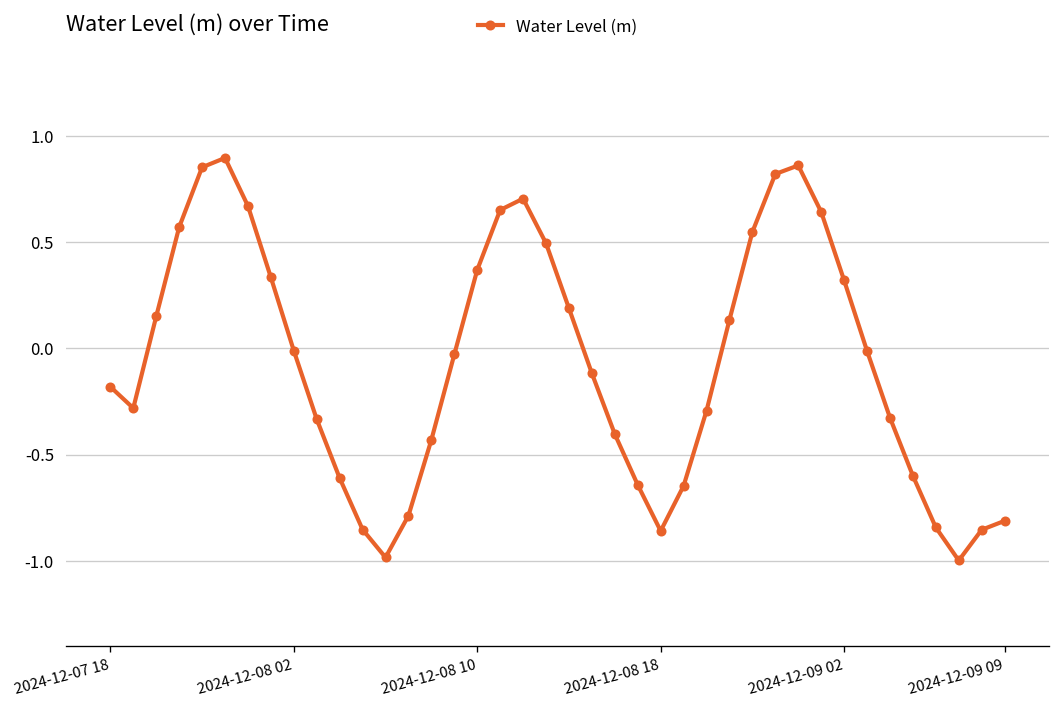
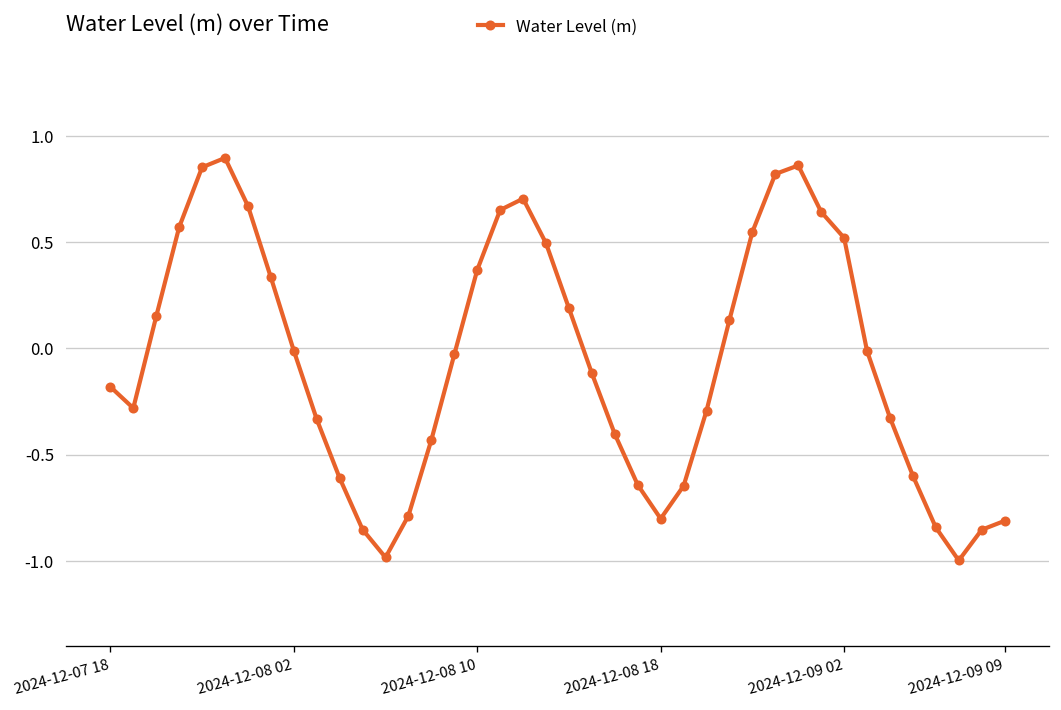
2024-12-08 18: -0.86 -> -0.80
2024-12-09 02: 0.32 -> 0.52
